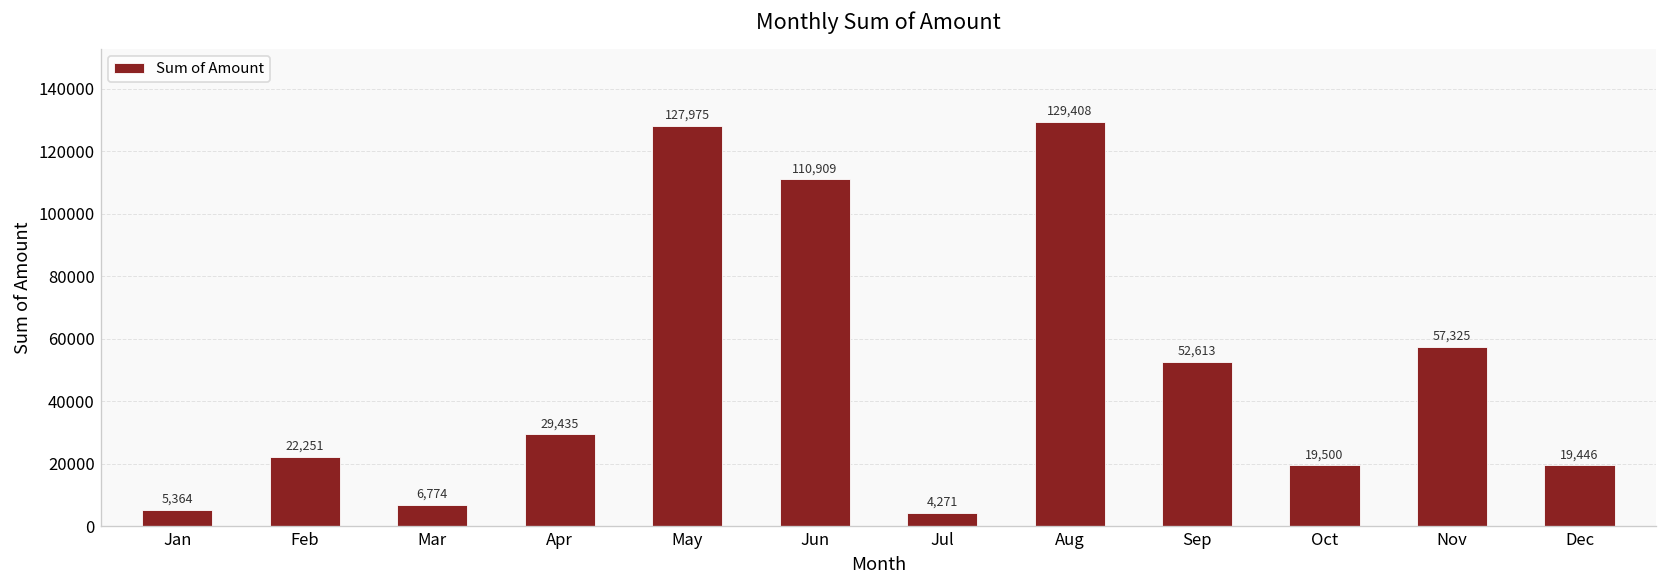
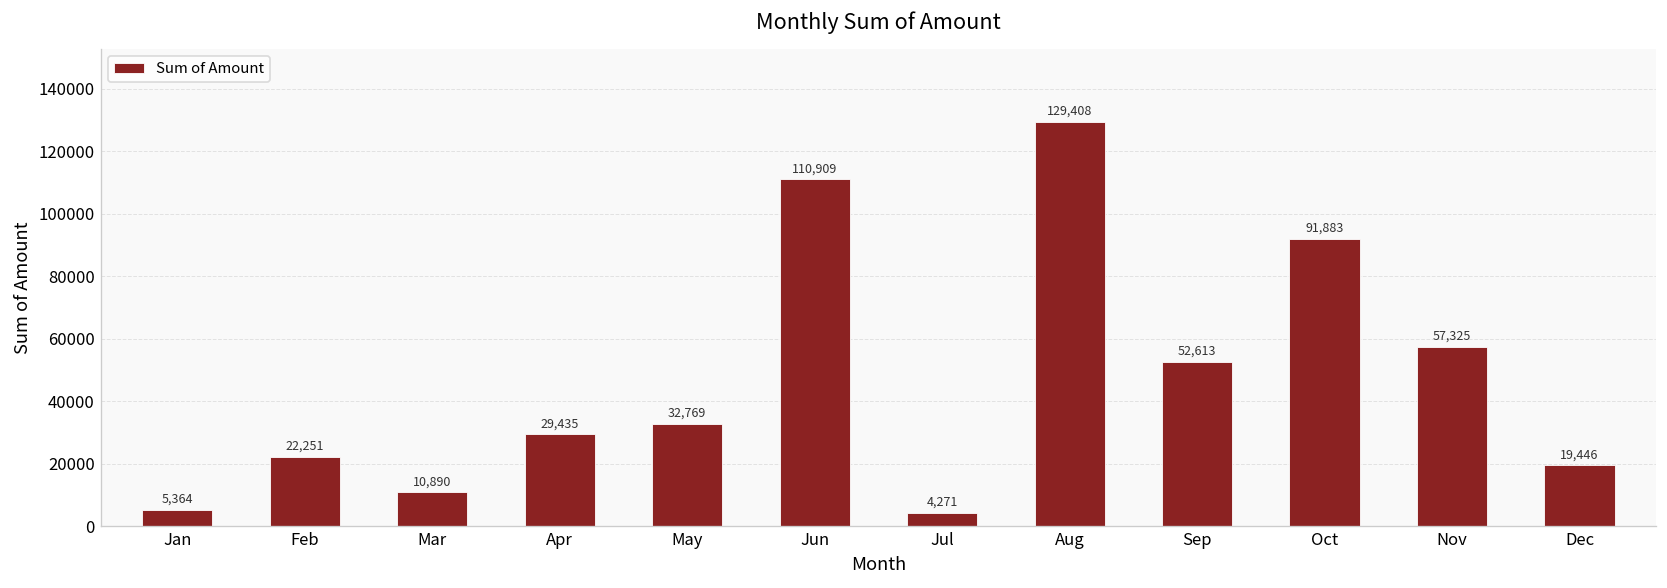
Mar: 6,774 -> 10,890
May: 127,975 -> 32,769
Oct: 19,500 -> 91,883
